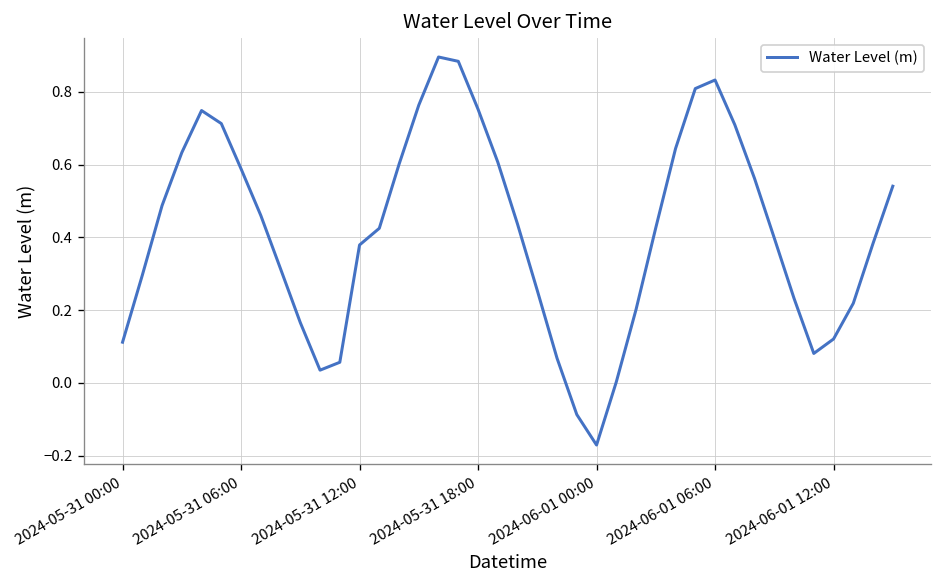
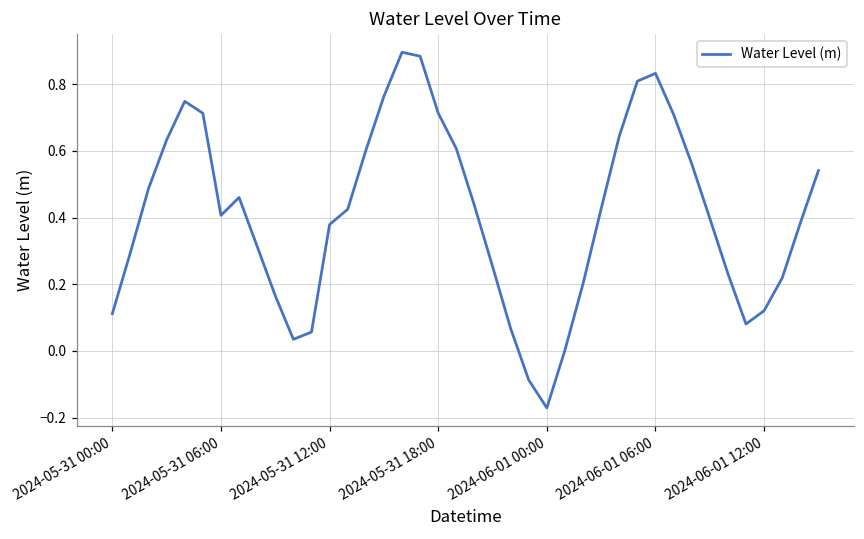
2024-05-31 06:00: 0.59 -> 0.41
2024-05-31 18:00: 0.75 -> 0.71
